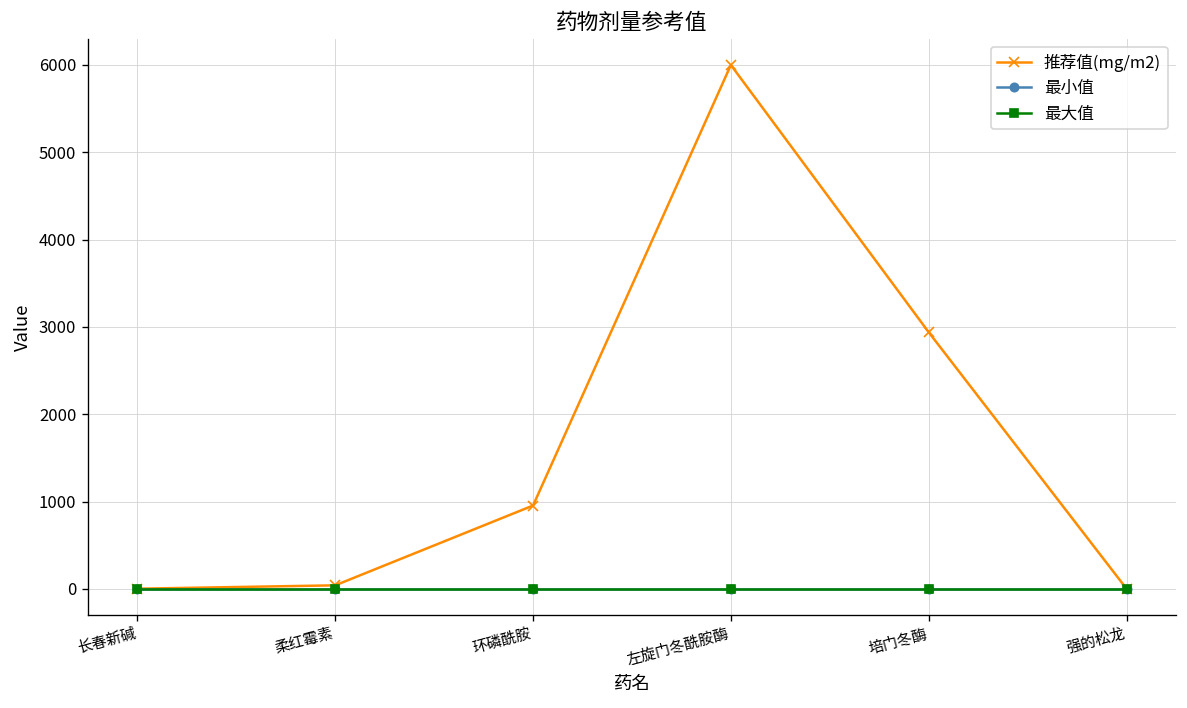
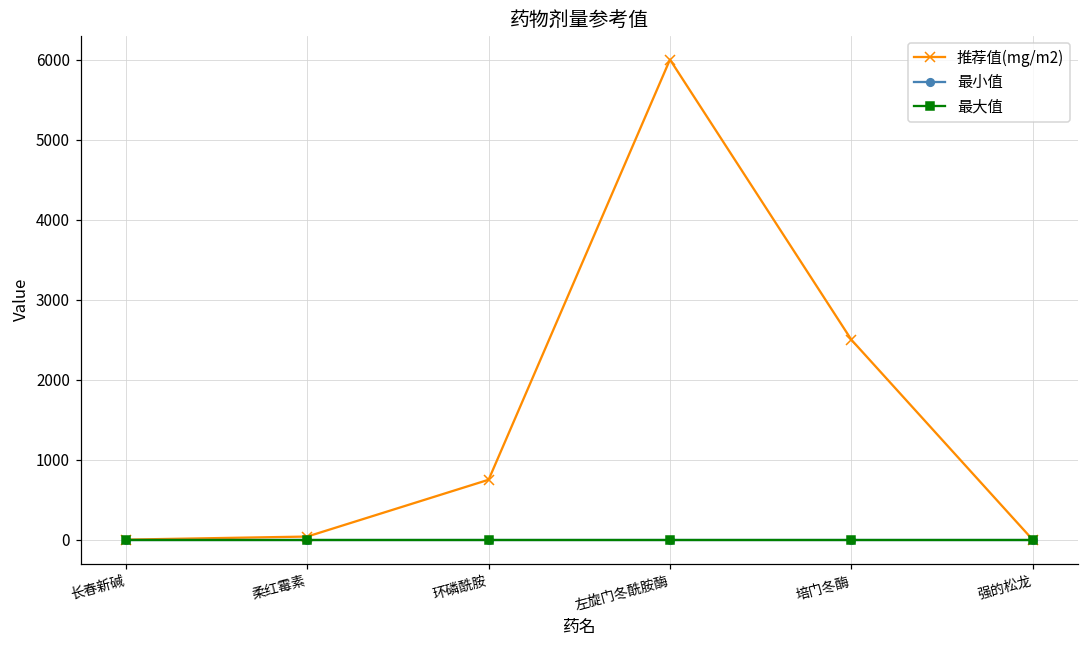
推荐值(mg/m2), 环磷酰胺: 1000 -> 800
推荐值(mg/m2), 培门冬酶: 2900 -> 2500
